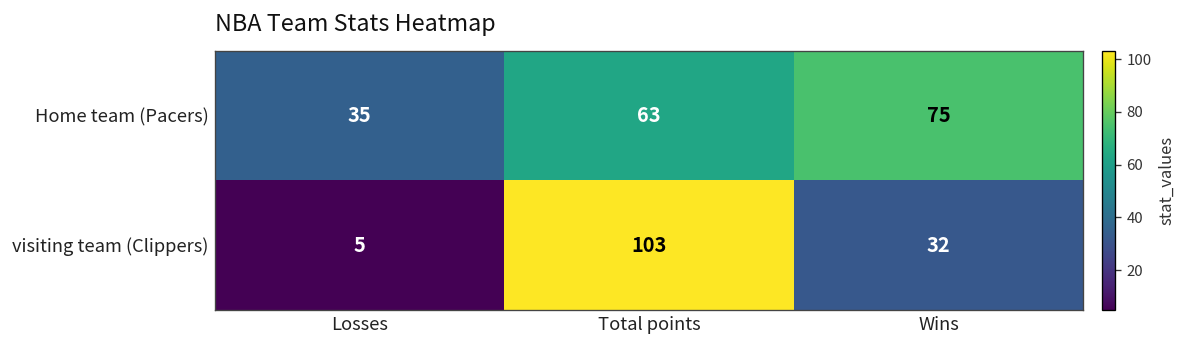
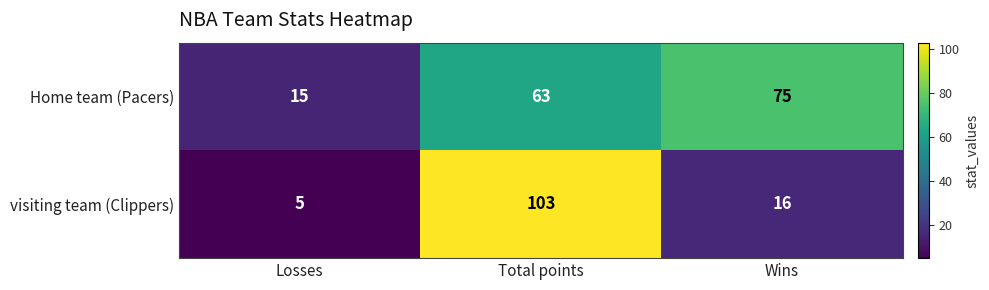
Home team (Pacers), Losses: 35 -> 15
visiting team (Clippers), Wins: 32 -> 16
